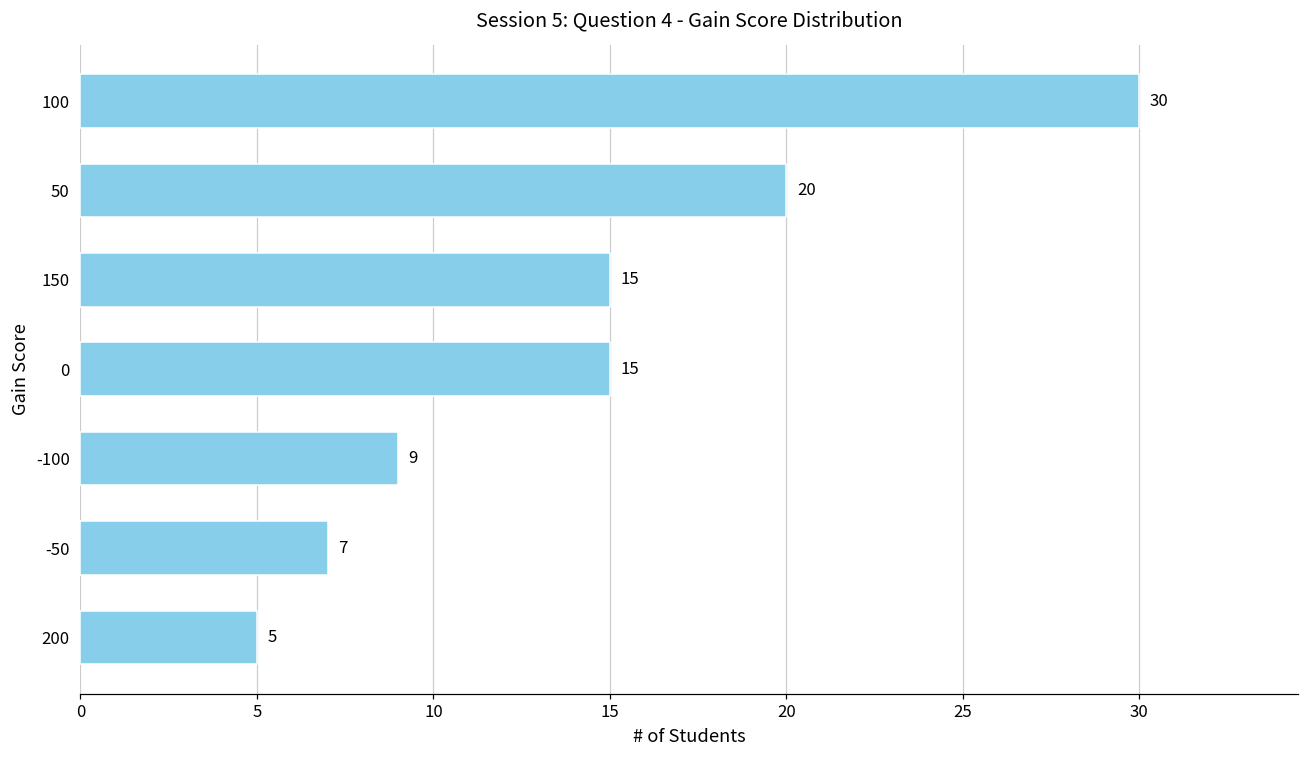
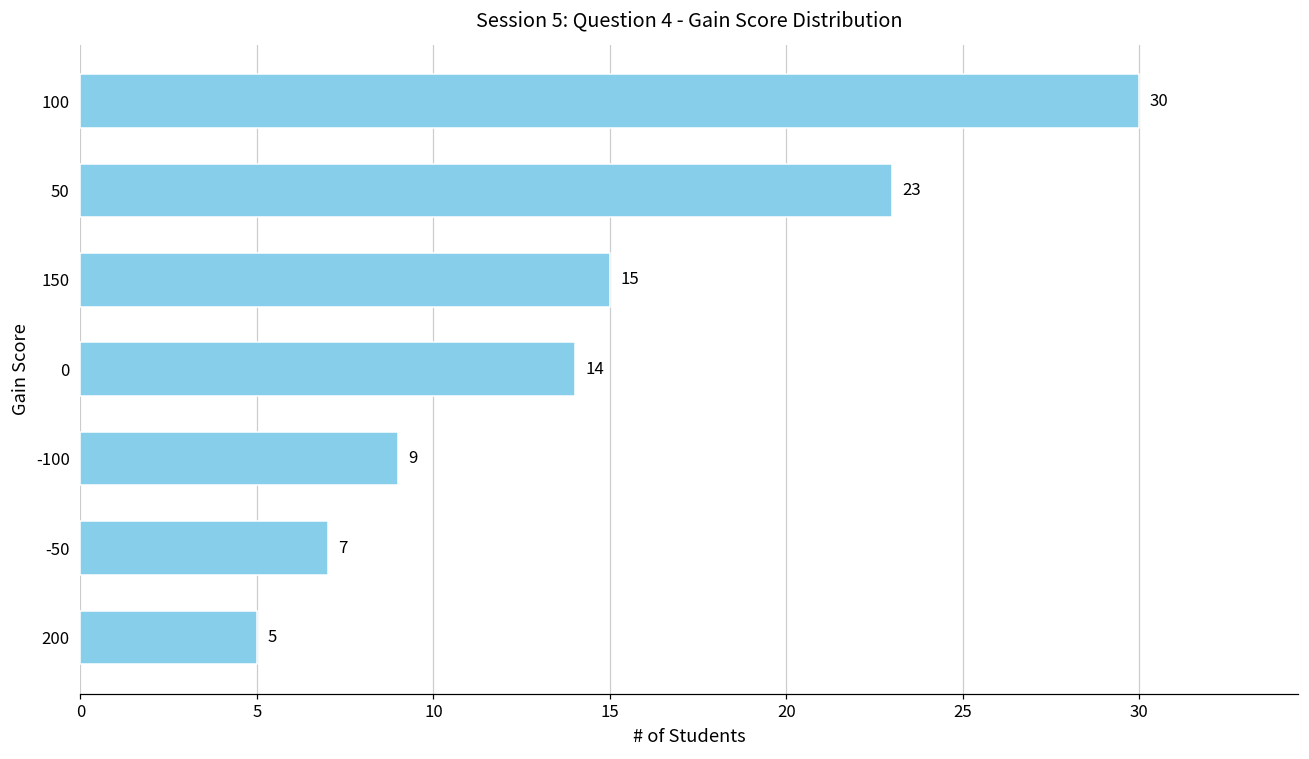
50: 20 -> 23
0: 15 -> 14
